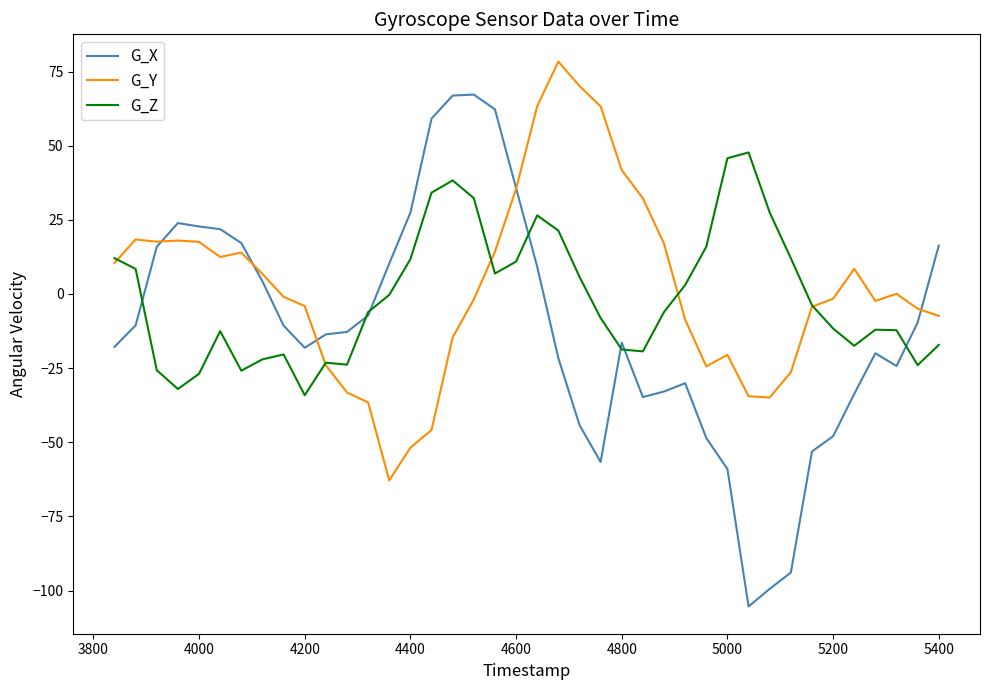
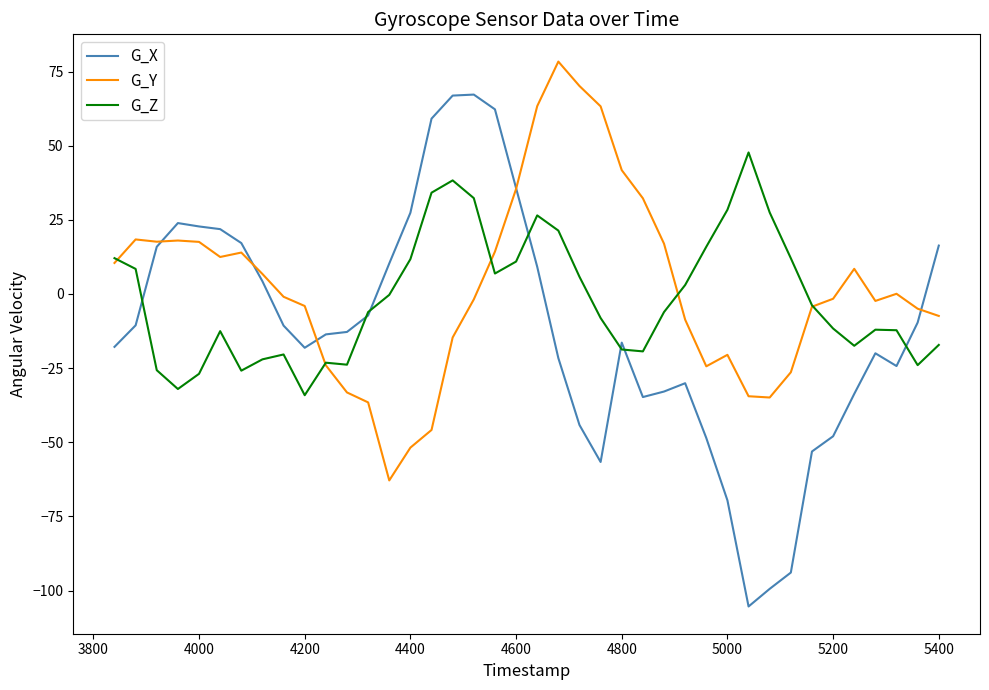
G_X, 5000: -59 -> -70
G_Z, 5000: 46 -> 28
